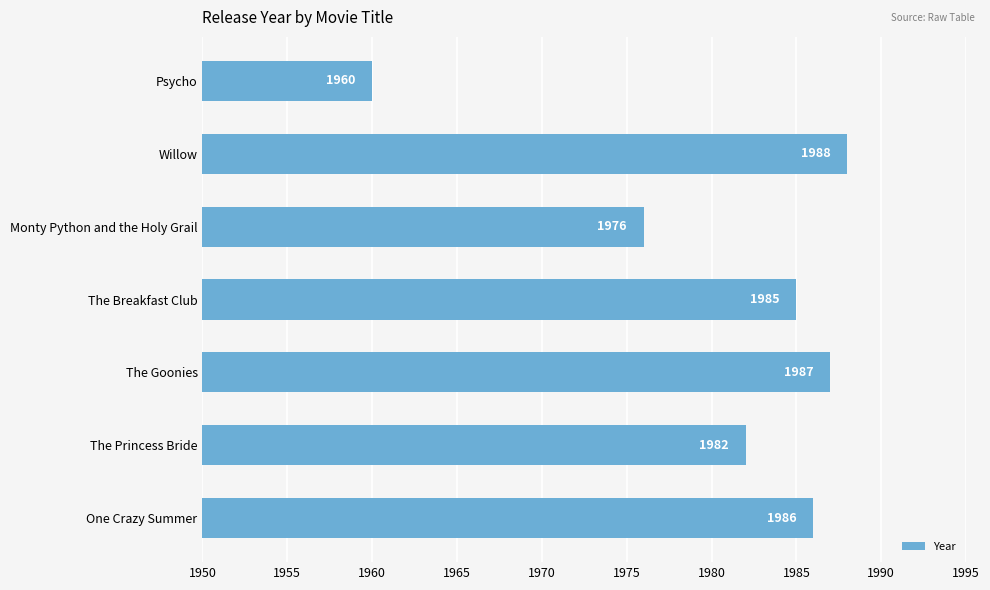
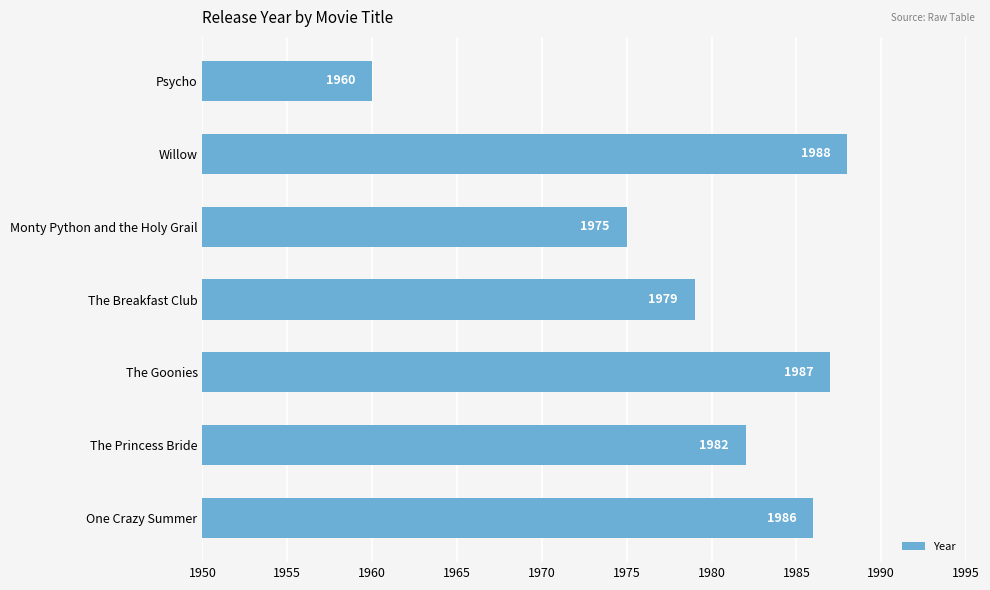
Monty Python and the Holy Grail: 1976 -> 1975
The Breakfast Club: 1985 -> 1979
